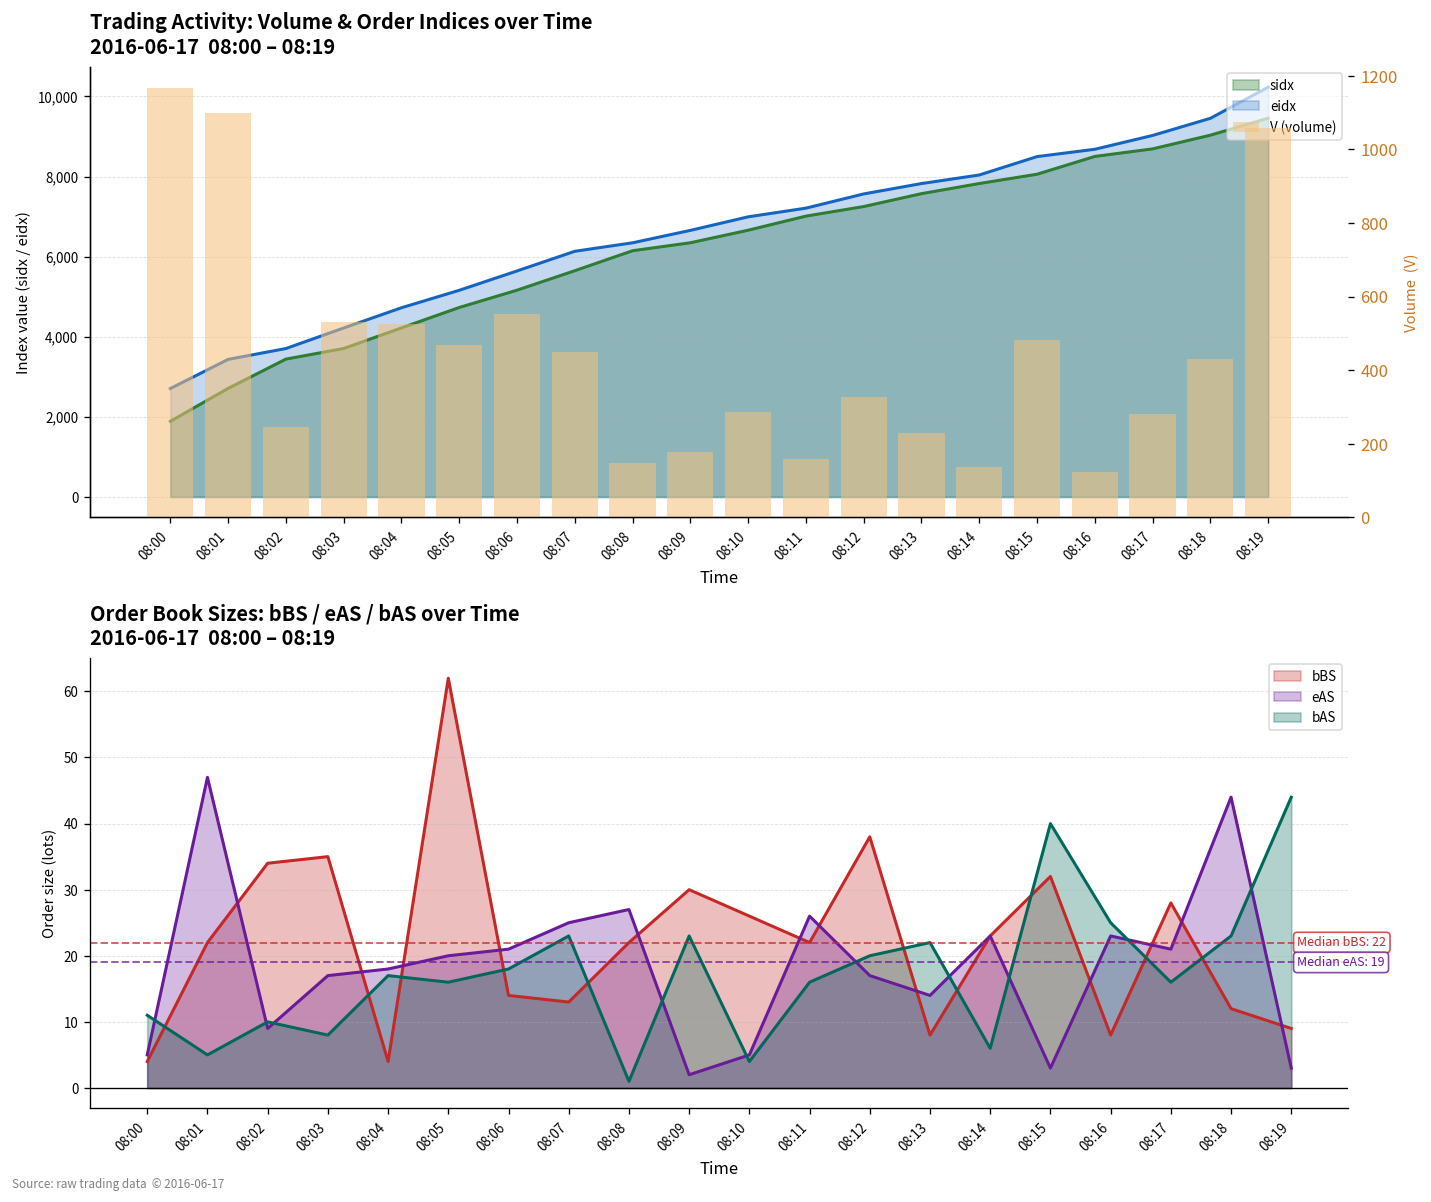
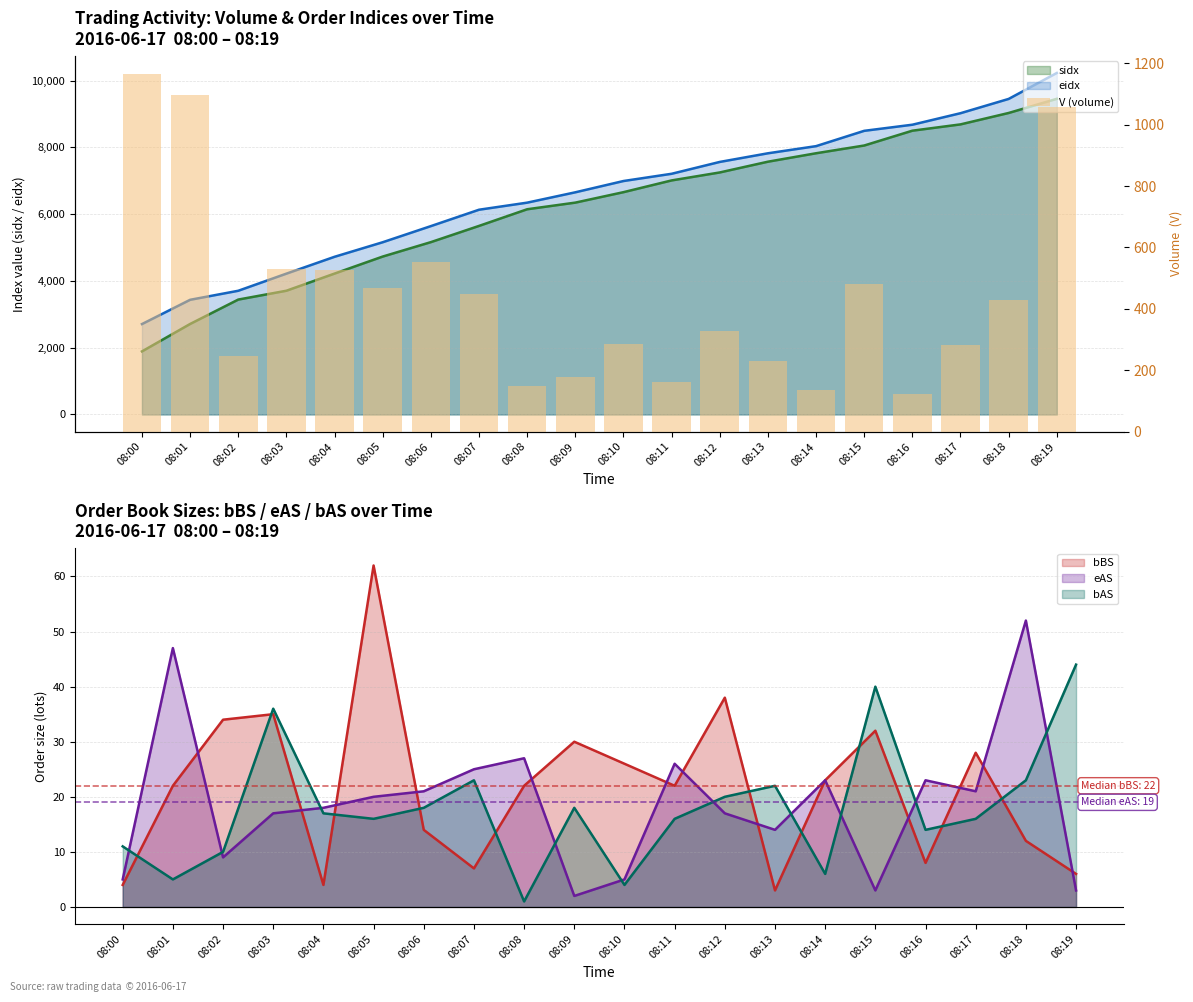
Order Book Sizes: bBS / eAS / bAS over Time 2016-06-17 08:00 – 08:19, bAS, 08:03: 8 -> 36
Order Book Sizes: bBS / eAS / bAS over Time 2016-06-17 08:00 – 08:19, bBS, 08:07: 13 -> 7
Order Book Sizes: bBS / eAS / bAS over Time 2016-06-17 08:00 – 08:19, bAS, 08:09: 23 -> 18
Order Book Sizes: bBS / eAS / bAS over Time 2016-06-17 08:00 – 08:19, bBS, 08:13: 8 -> 3
Order Book Sizes: bBS / eAS / bAS over Time 2016-06-17 08:00 – 08:19, bAS, 08:16: 25 -> 14
Order Book Sizes: bBS / eAS / bAS over Time 2016-06-17 08:00 – 08:19, eAS, 08:18: 44 -> 52
Order Book Sizes: bBS / eAS / bAS over Time 2016-06-17 08:00 – 08:19, bBS, 08:19: 9 -> 6
